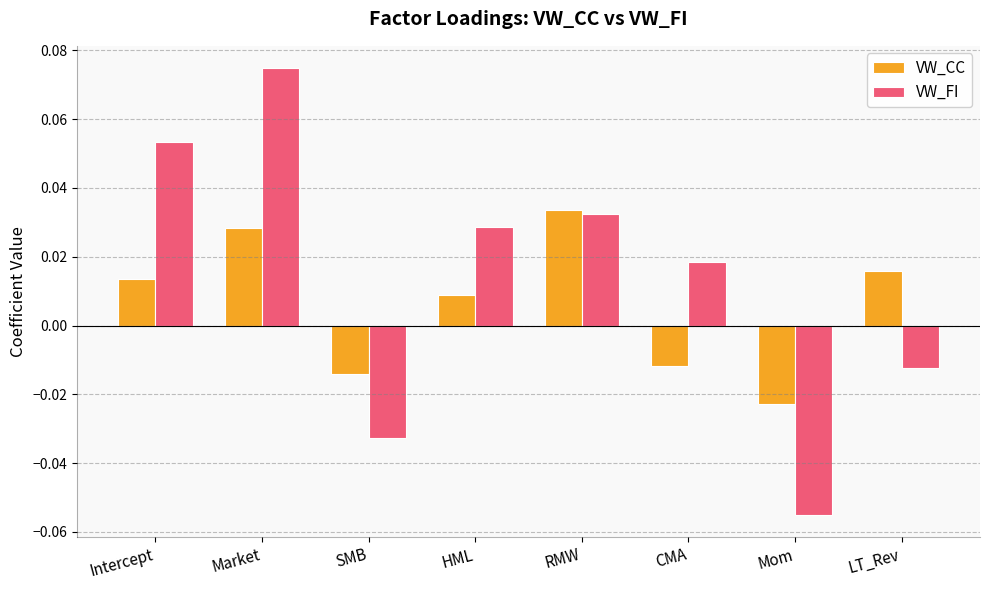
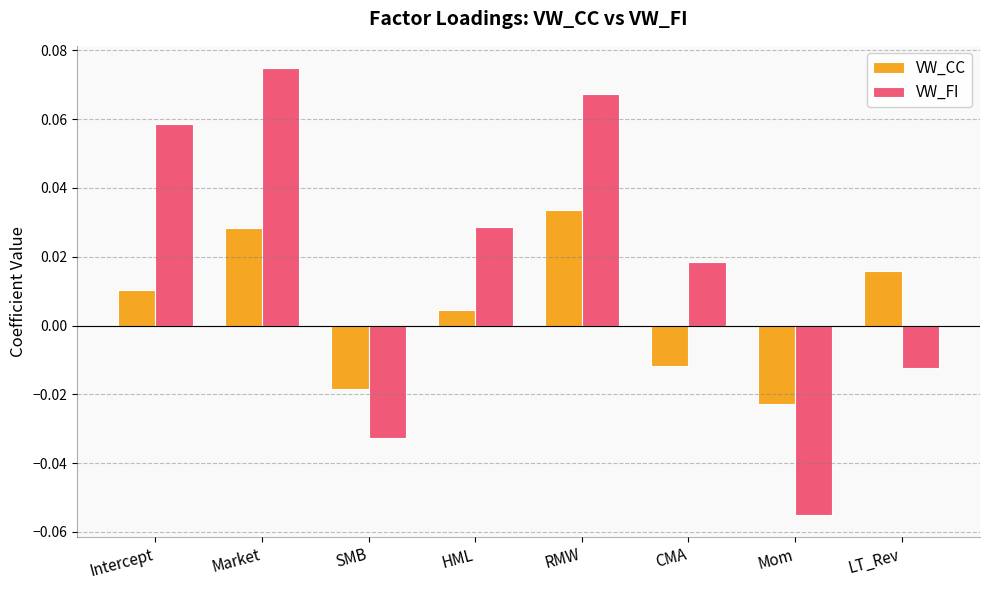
VW_CC, Intercept: 0.013 -> 0.010
VW_FI, Intercept: 0.053 -> 0.059
VW_CC, SMB: -0.014 -> -0.018
VW_CC, HML: 0.009 -> 0.004
VW_FI, RMW: 0.032 -> 0.067
